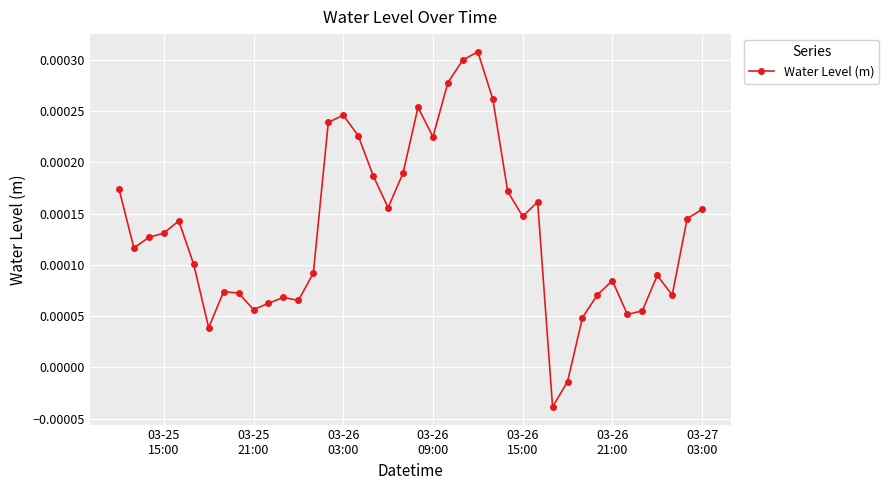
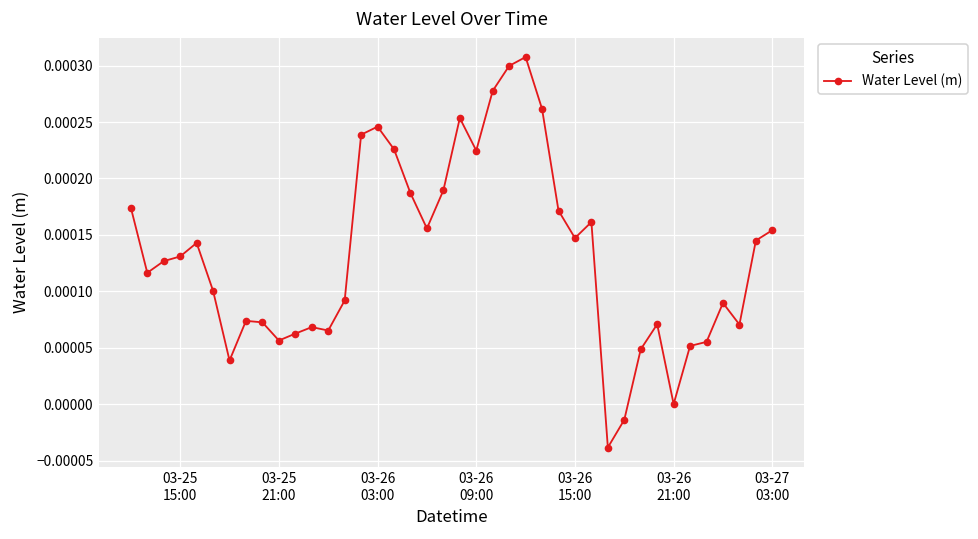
03-26 21:00: 0.0001 -> 0.0000
